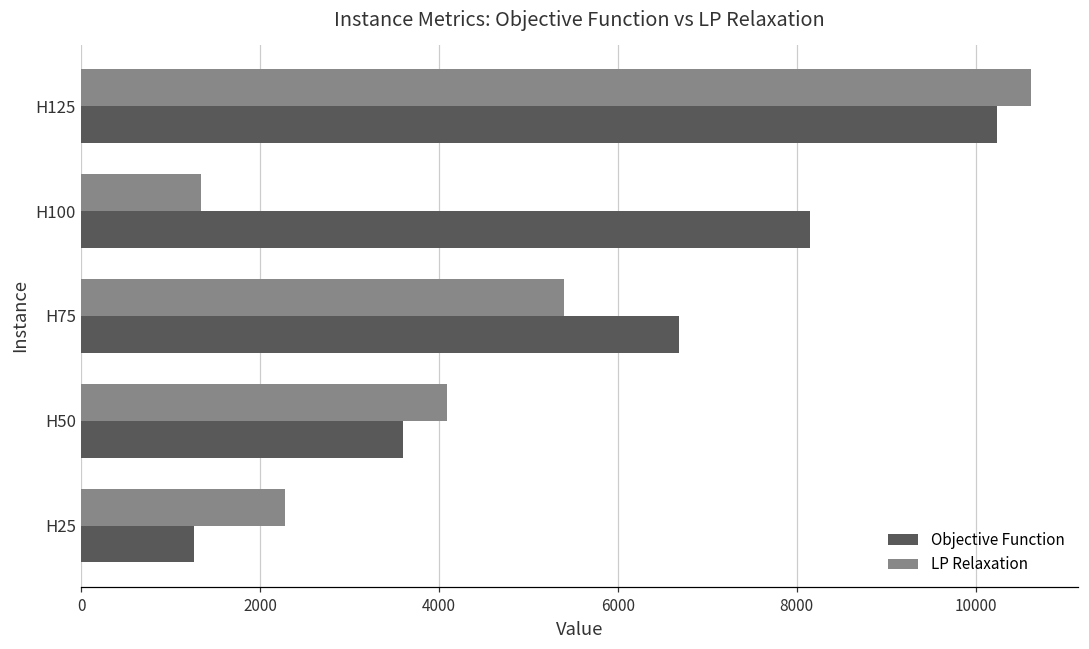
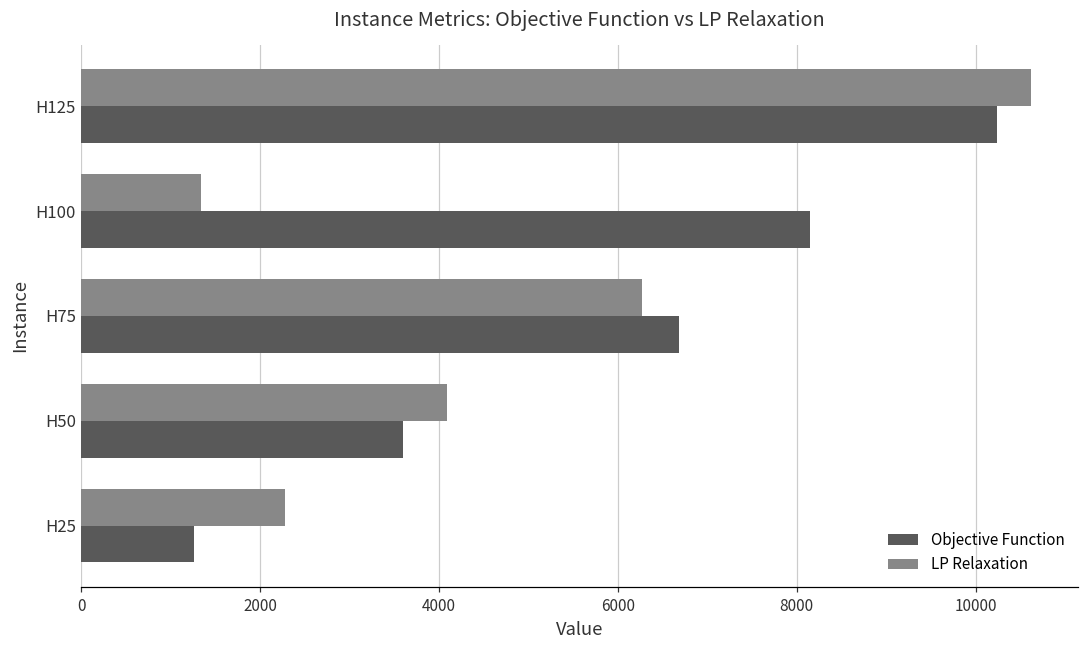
LP Relaxation, H75: 5400 -> 6300
